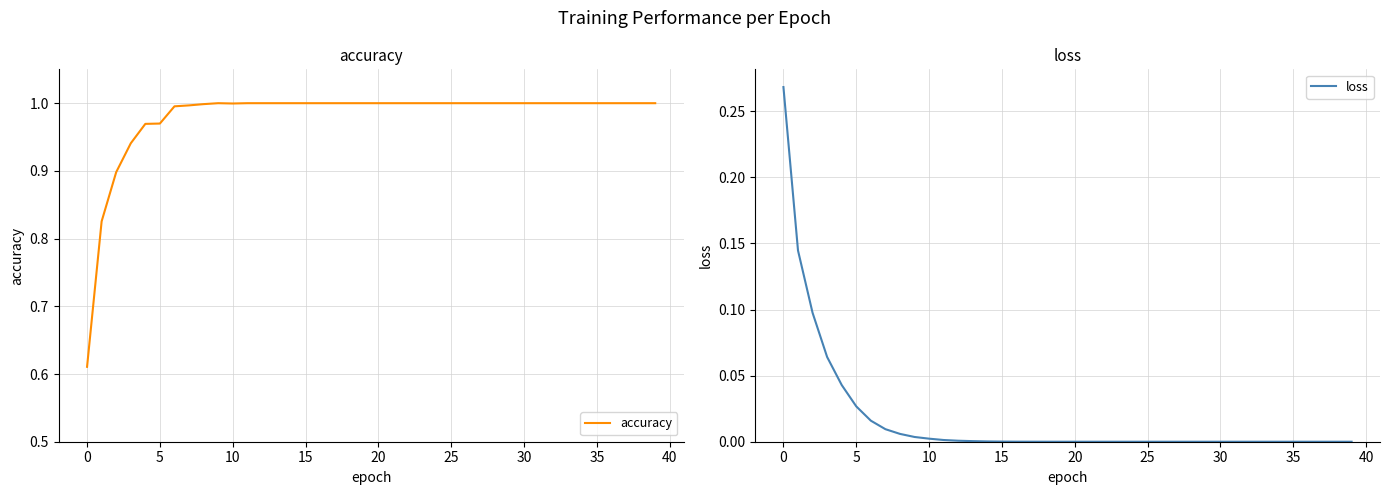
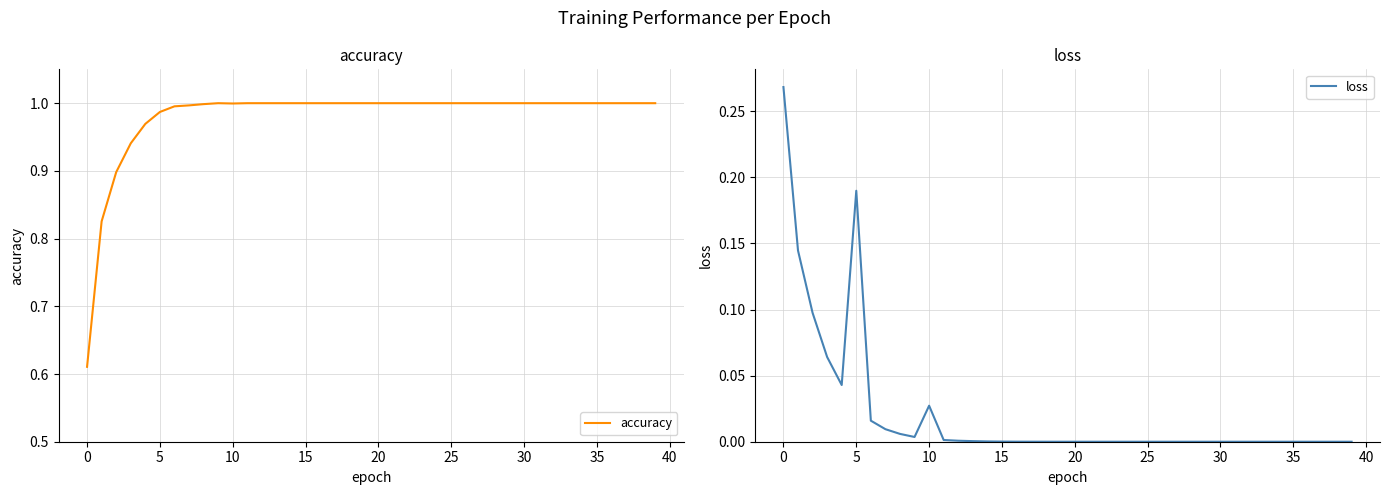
accuracy, 5: 0.97 -> 0.99
loss, 5: 0.027 -> 0.190
loss, 10: 0.002 -> 0.027
